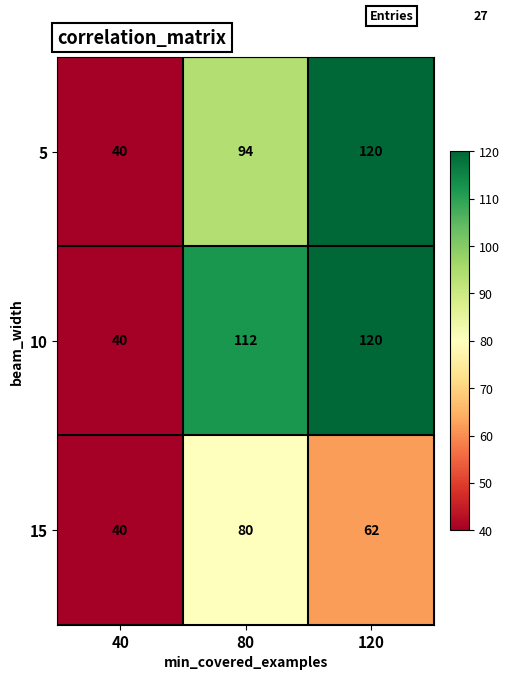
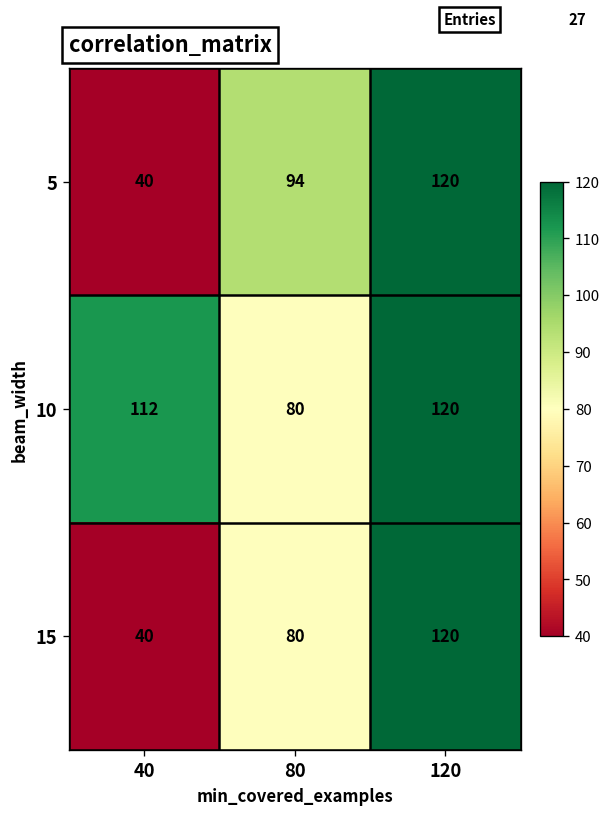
10, 40: 40 -> 112
10, 80: 112 -> 80
15, 120: 62 -> 120
